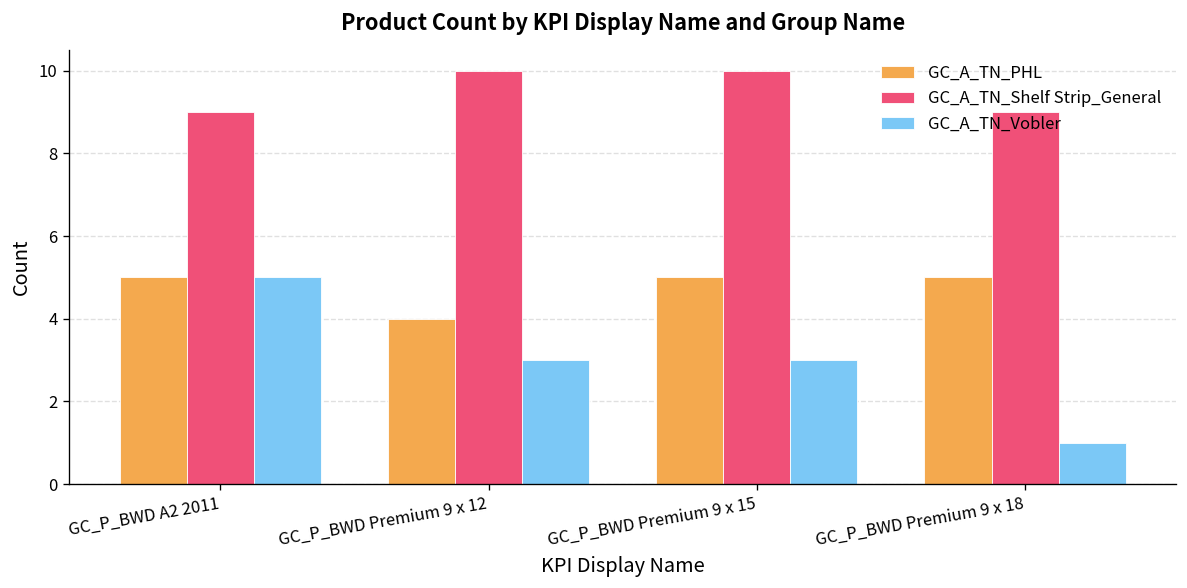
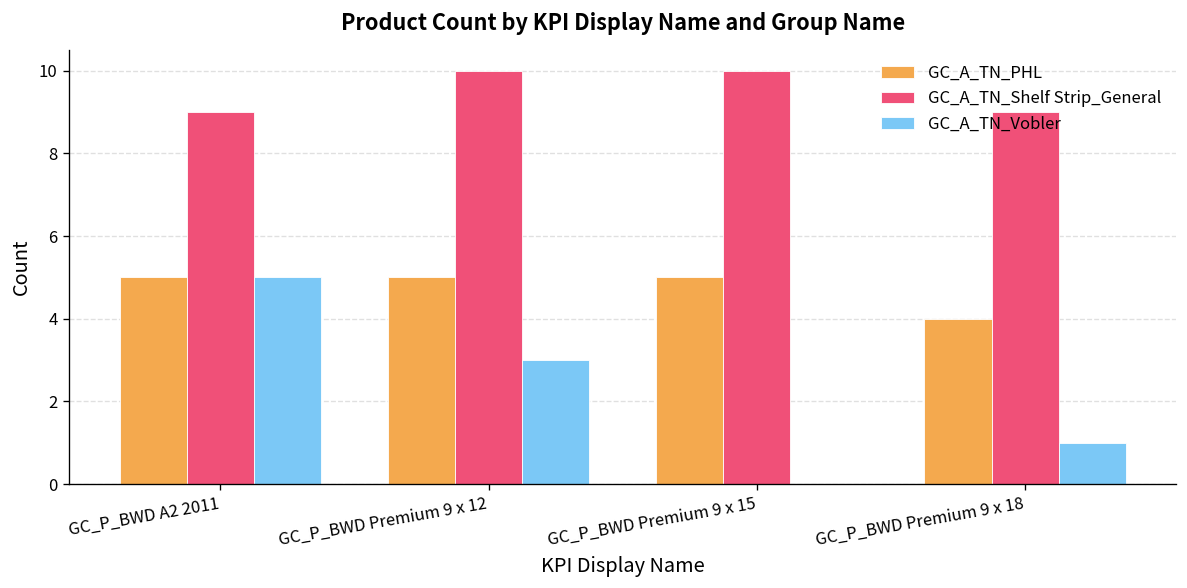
GC_A_TN_PHL, GC_P_BWD Premium 9 x 12: 4 -> 5
GC_A_TN_Vobler, GC_P_BWD Premium 9 x 15: 3 -> 0
GC_A_TN_PHL, GC_P_BWD Premium 9 x 18: 5 -> 4
